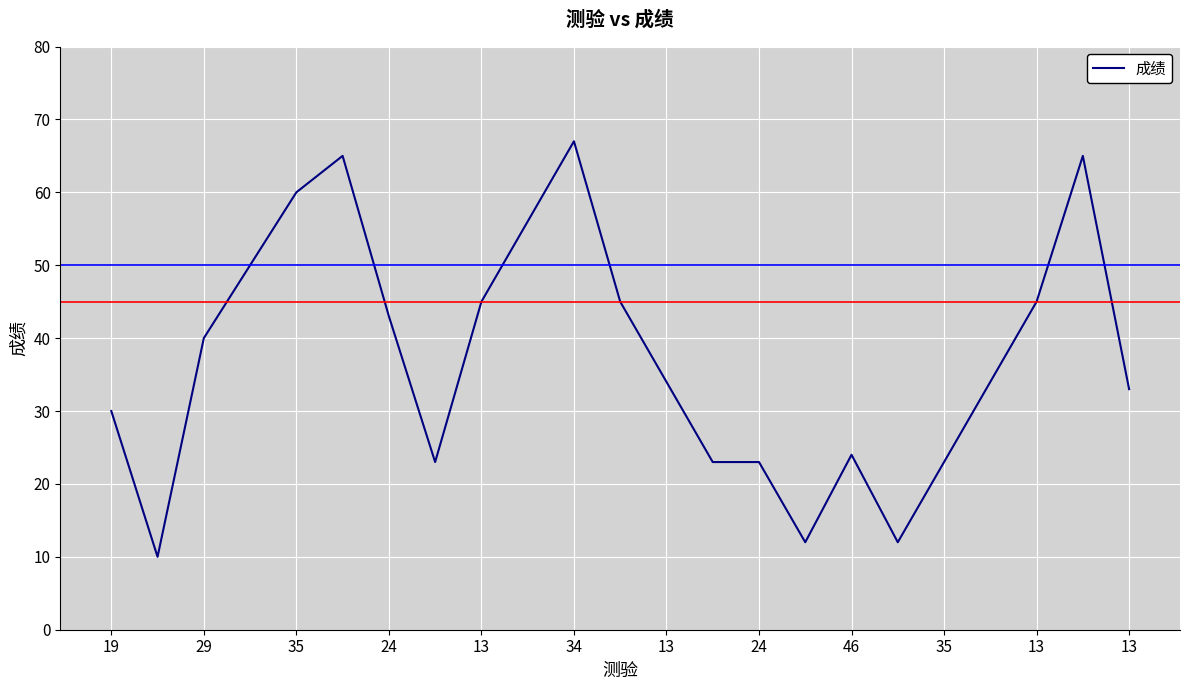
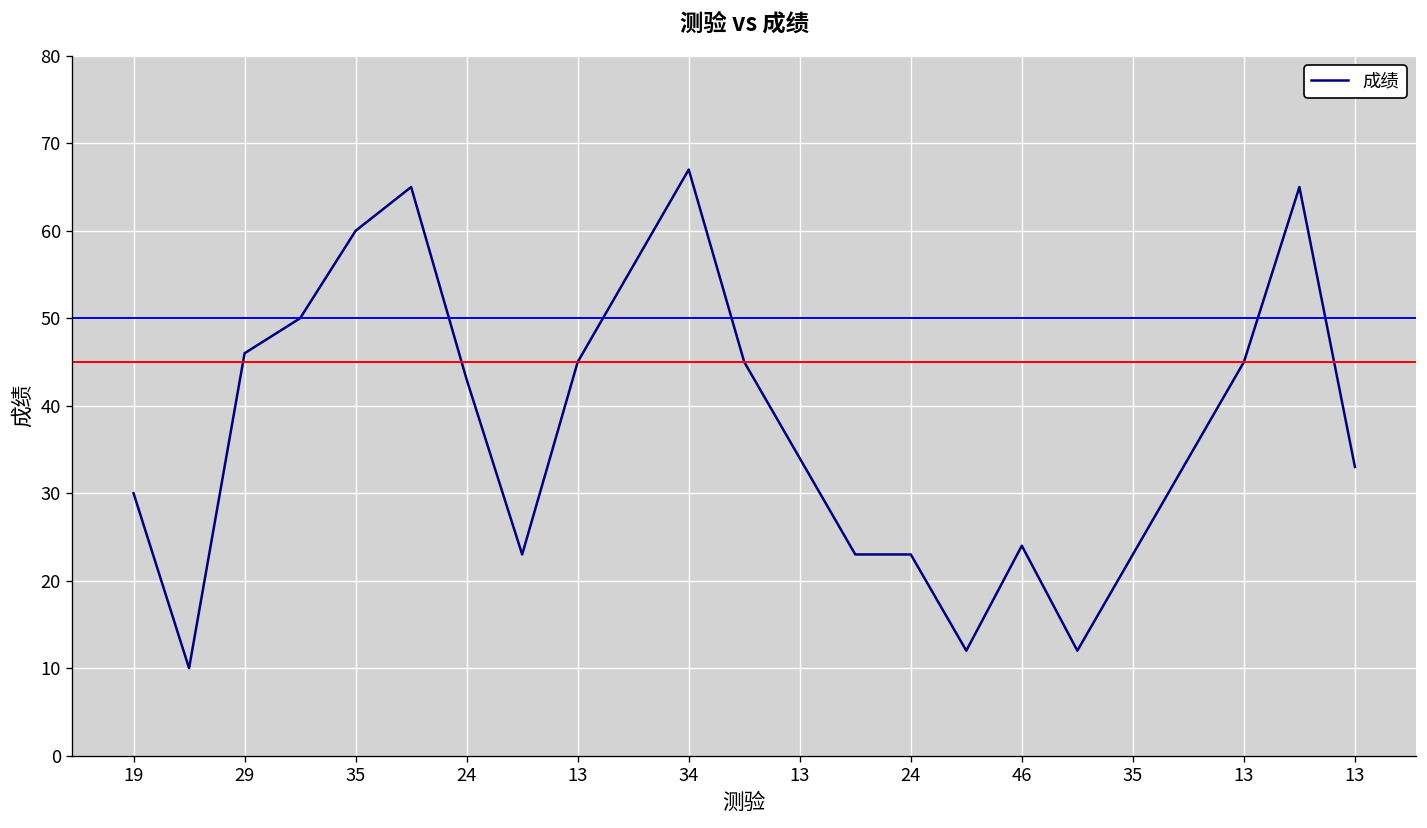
29: 40 -> 46
